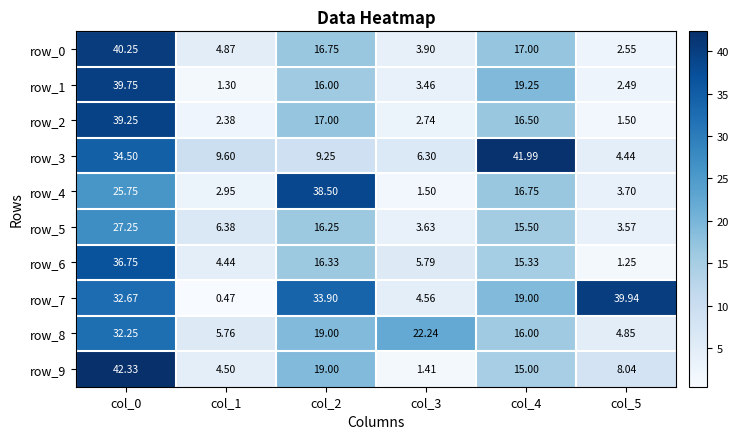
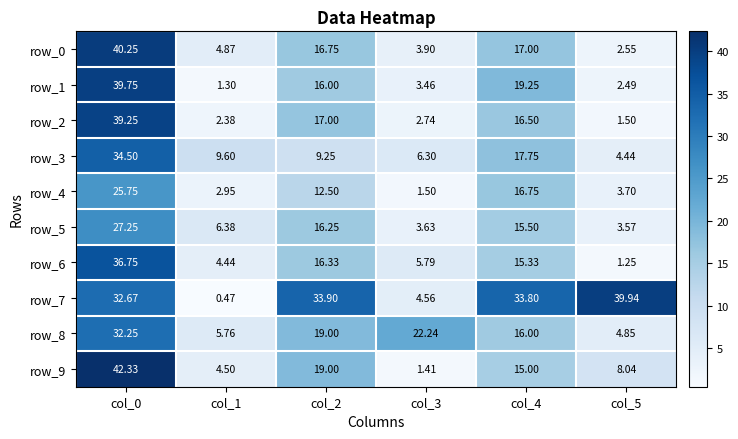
row_3, col_4: 41.99 -> 17.75
row_4, col_2: 38.50 -> 12.50
row_7, col_4: 19.00 -> 33.80
